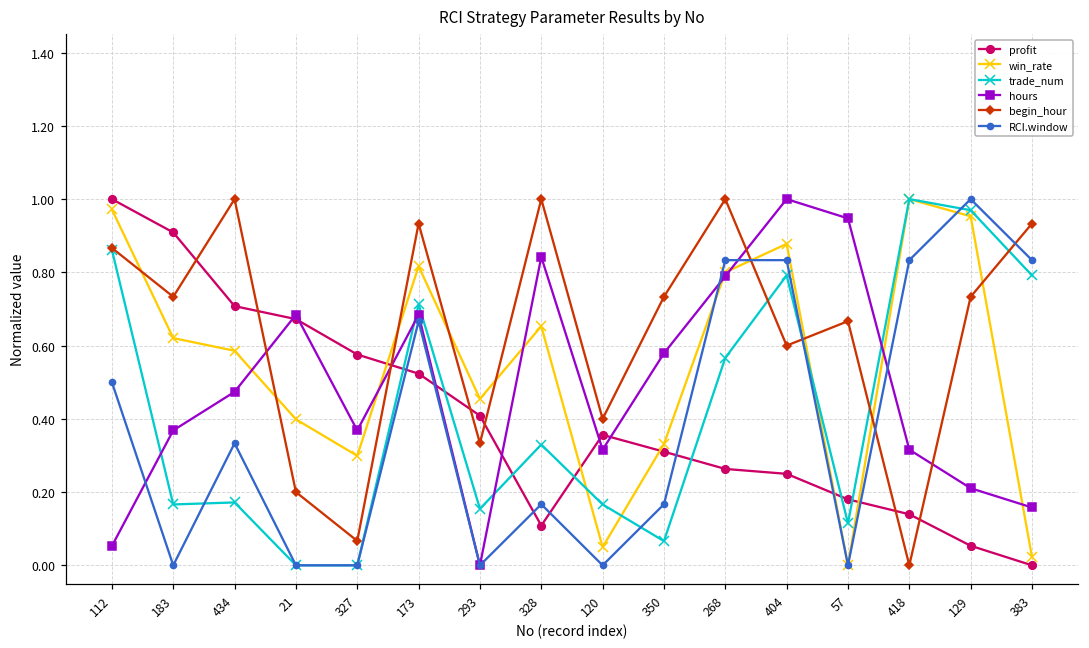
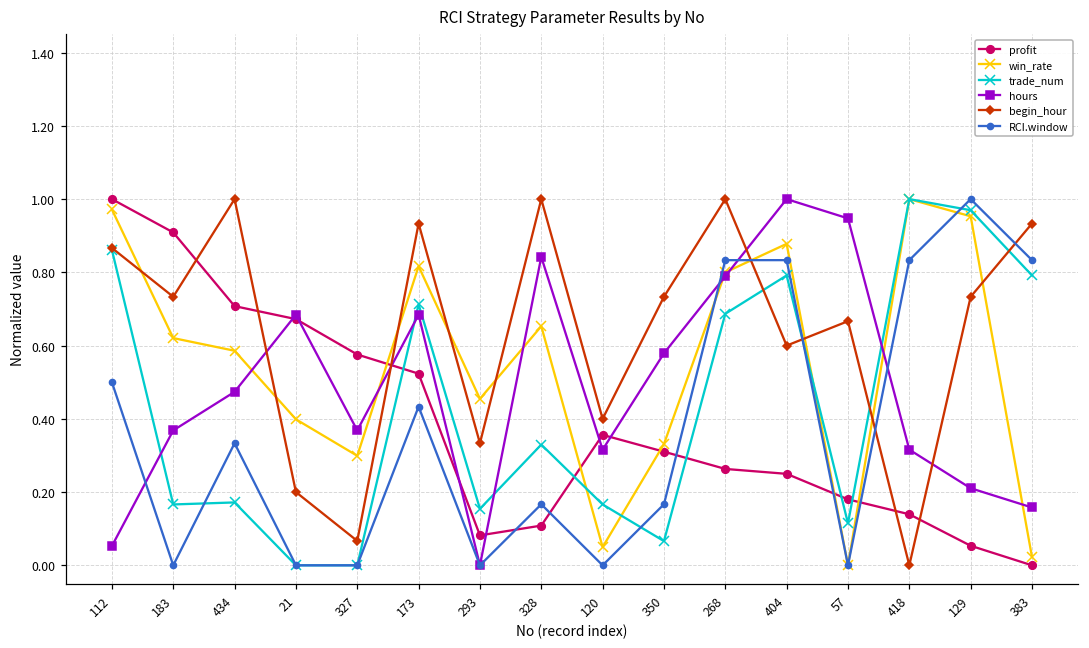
RCI.window, 173: 0.67 -> 0.43
profit, 293: 0.41 -> 0.08
trade_num, 268: 0.57 -> 0.69
